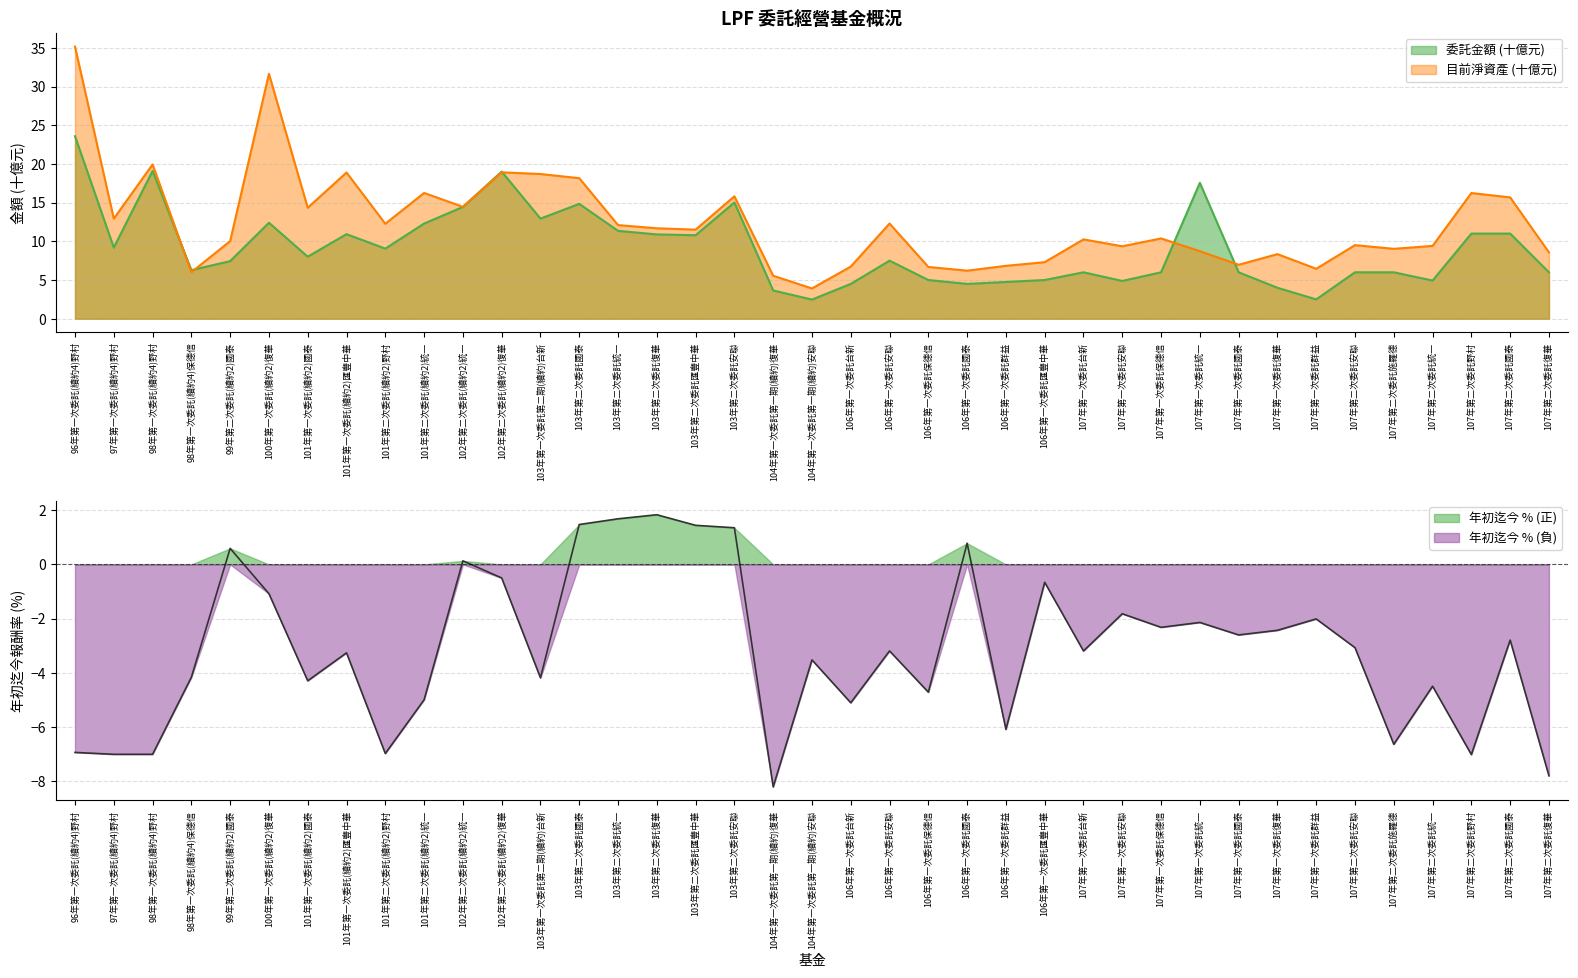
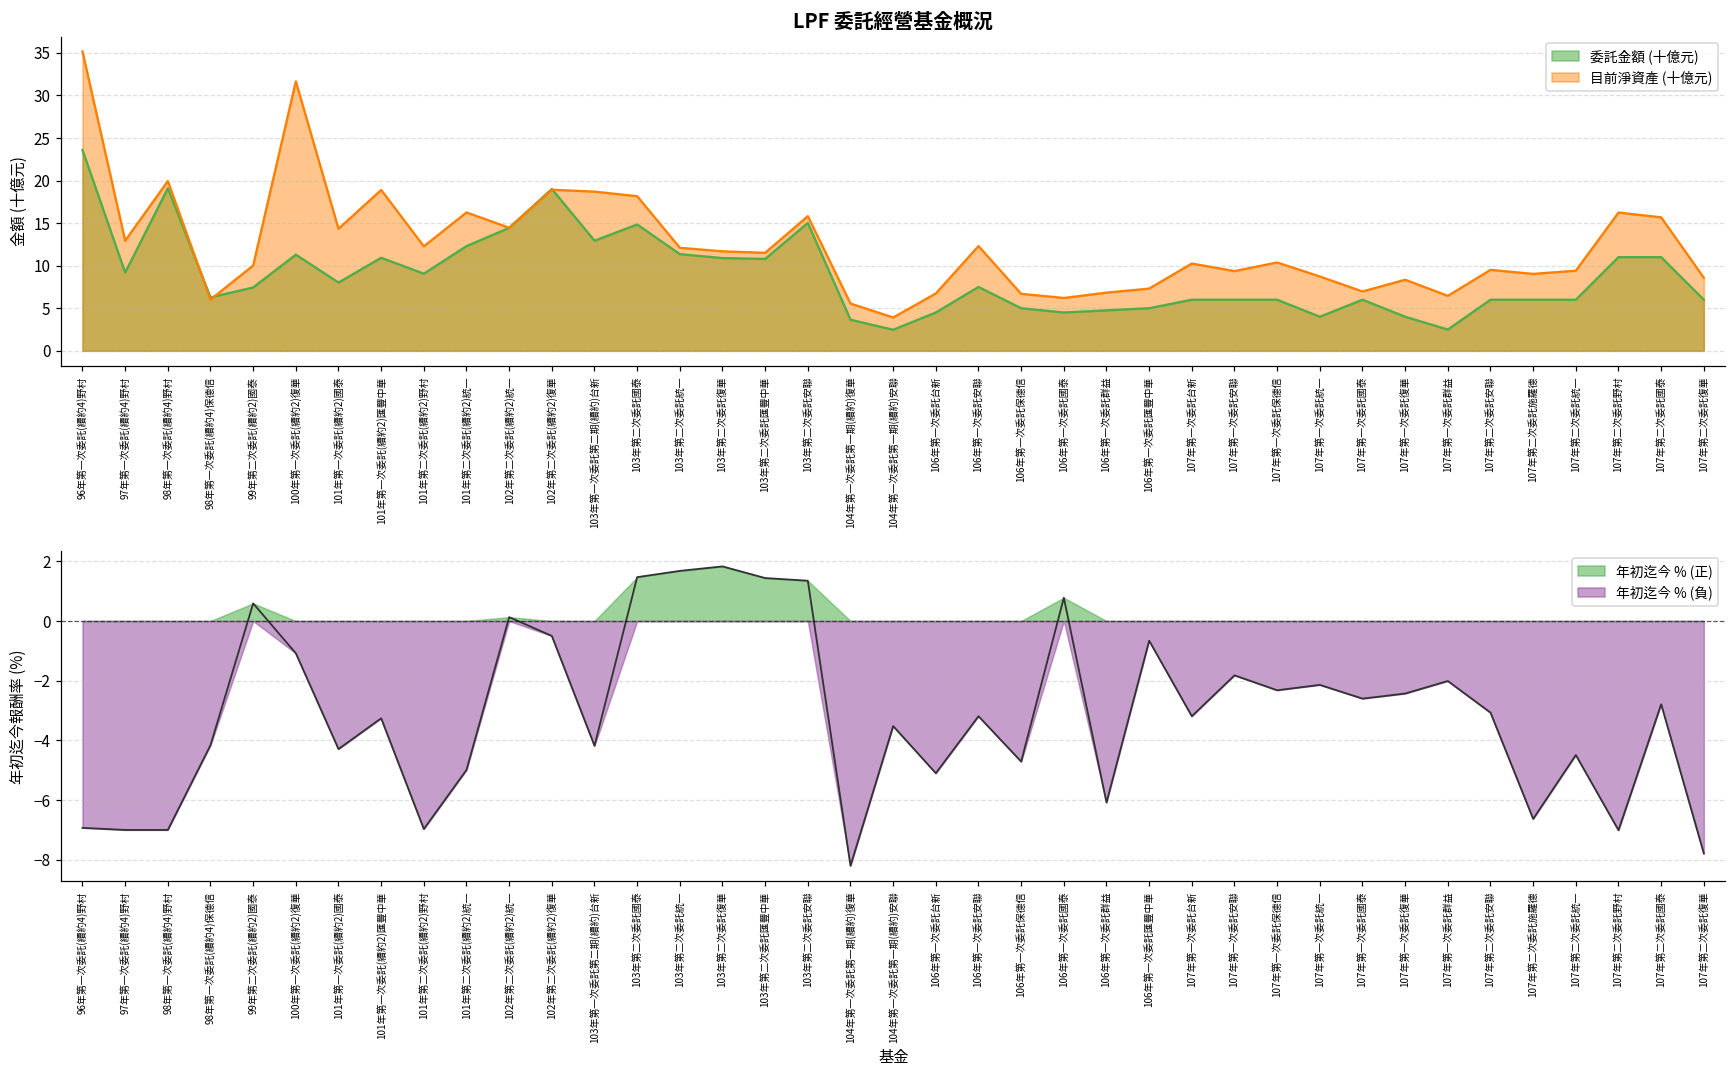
LPF 委託經營基金概況, 委託金額 (十億元), 100年第一次委託(續約2)復華: 12 -> 11
LPF 委託經營基金概況, 委託金額 (十億元), 107年第一次委託安聯: 5 -> 6
LPF 委託經營基金概況, 委託金額 (十億元), 107年第一次委託統一: 18 -> 4
LPF 委託經營基金概況, 委託金額 (十億元), 107年第二次委託統一: 5 -> 6
